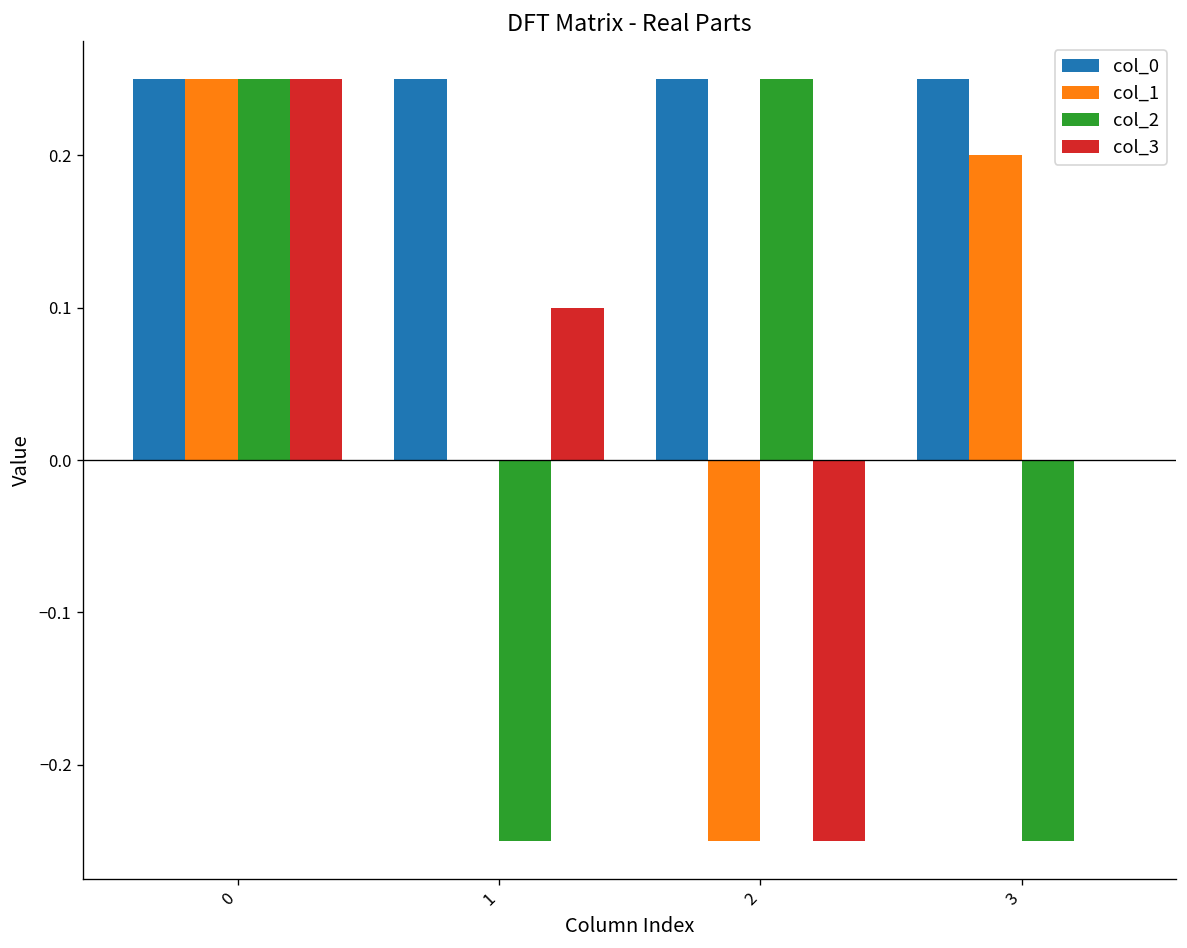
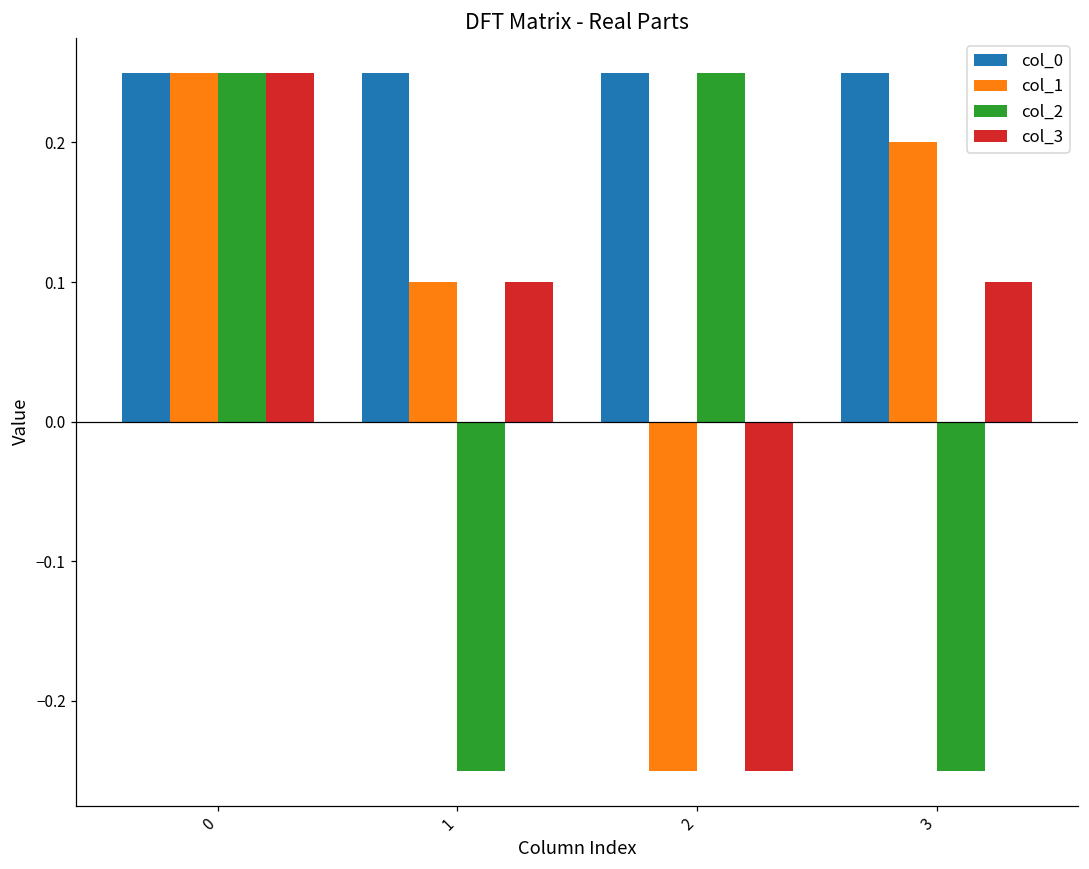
col_1, 1: 0.0 -> 0.1
col_3, 3: 0.0 -> 0.1
